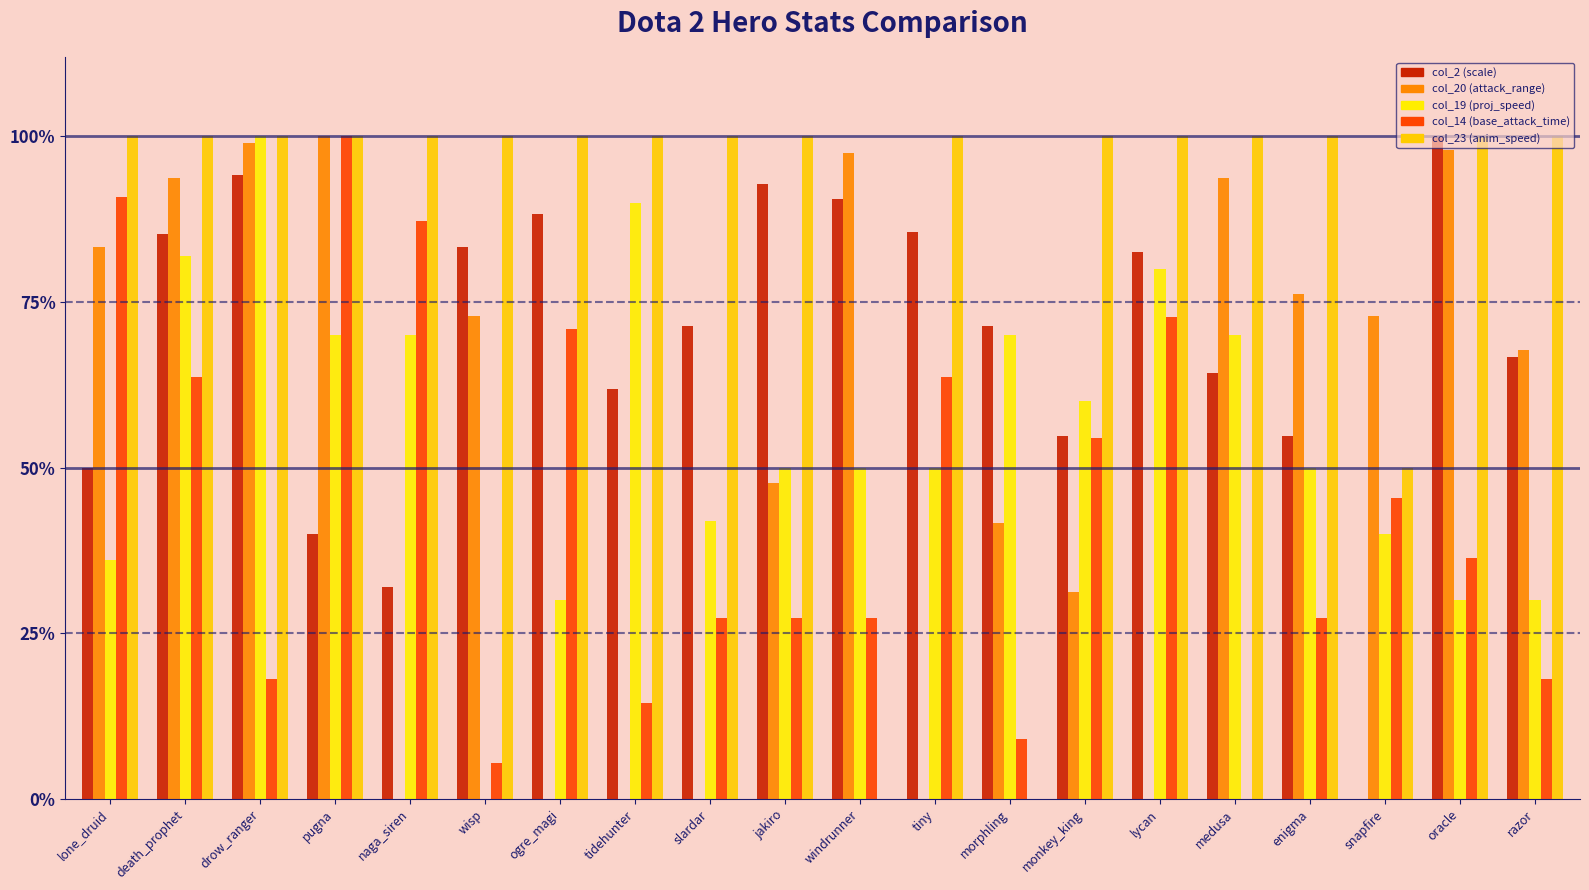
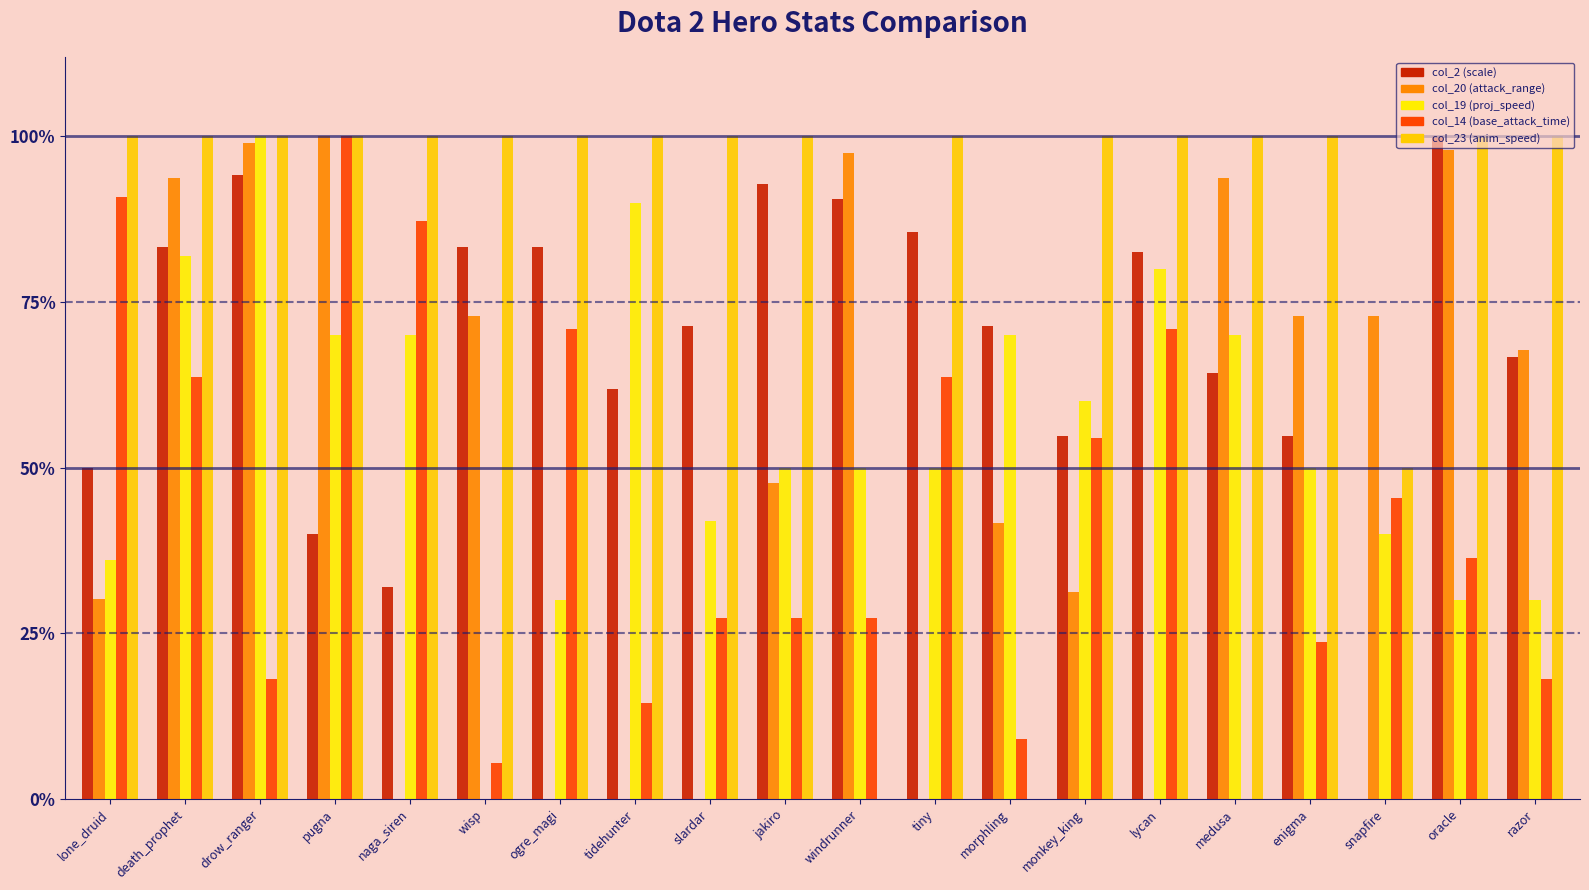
col_20 (attack_range), lone_druid: 83% -> 30%
col_2 (scale), death_prophet: 85% -> 83%
col_2 (scale), ogre_magi: 88% -> 83%
col_14 (base_attack_time), lycan: 73% -> 71%
col_20 (attack_range), enigma: 76% -> 73%
col_14 (base_attack_time), enigma: 27% -> 24%
